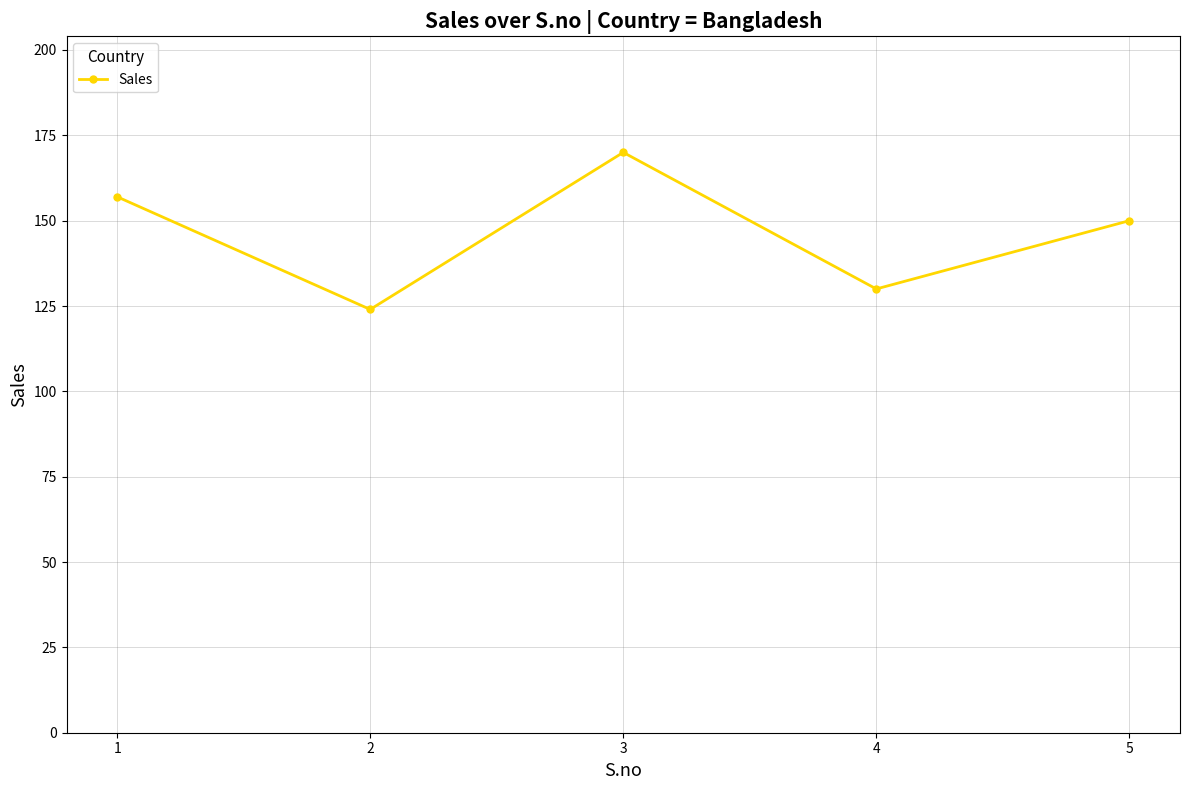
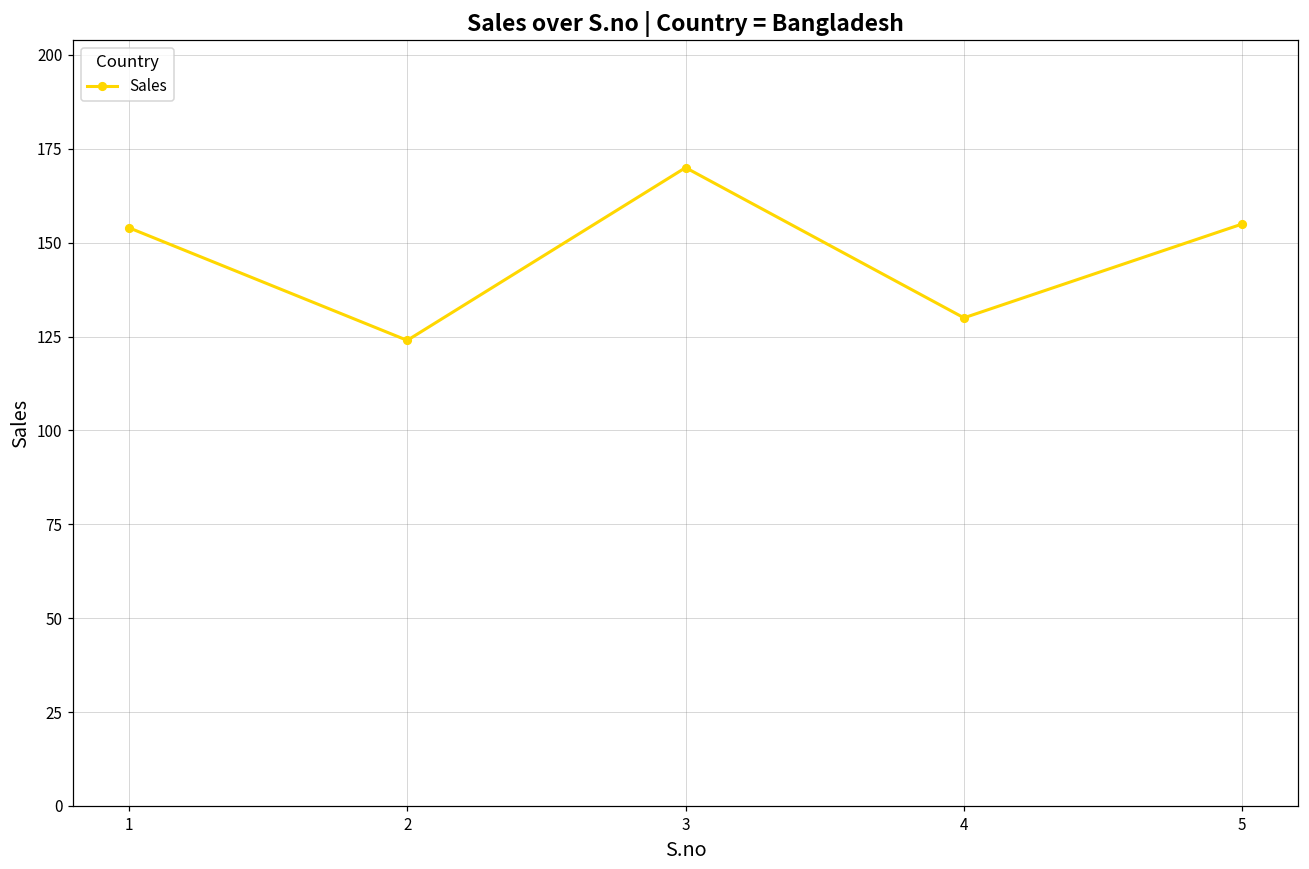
1: 157 -> 154
5: 150 -> 155
